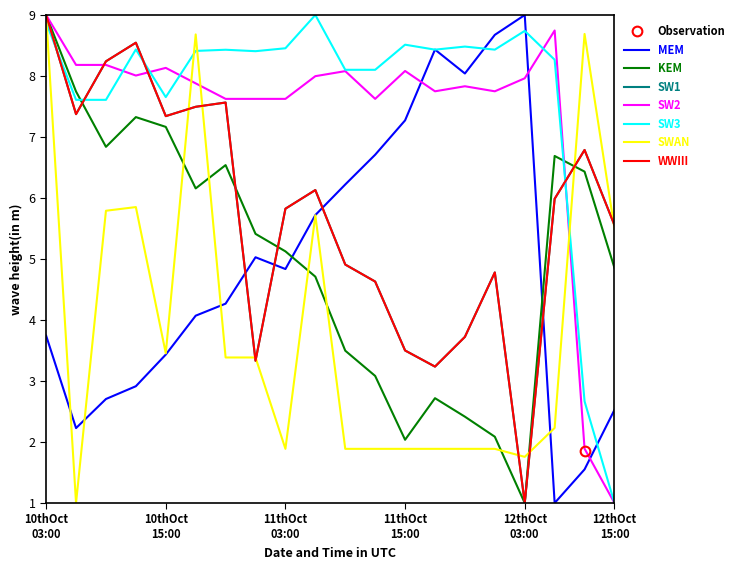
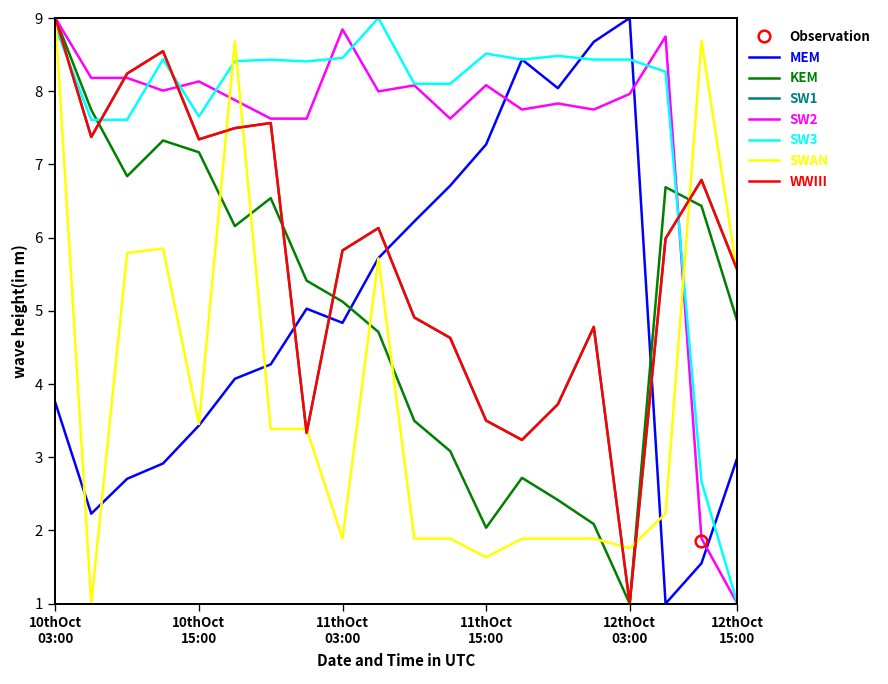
SW2, 11thOct 03:00: 7.6 -> 8.8
SWAN, 11thOct 15:00: 1.9 -> 1.6
SW3, 12thOct 03:00: 8.7 -> 8.4
MEM, 12thOct 15:00: 2.5 -> 3.0
